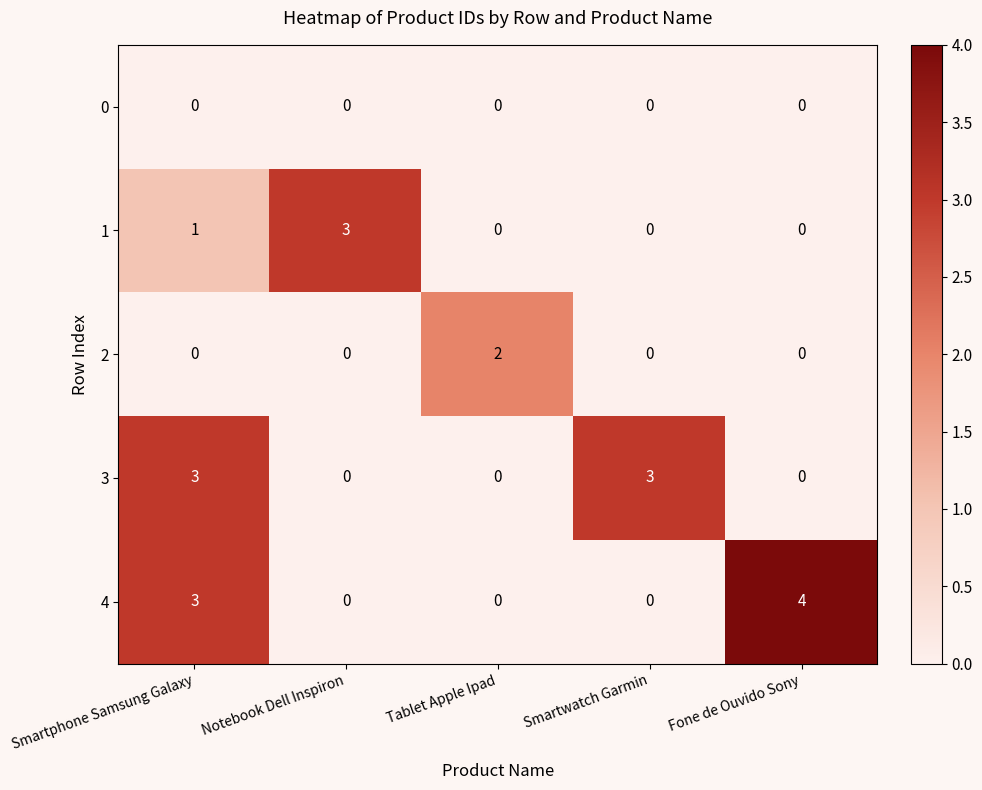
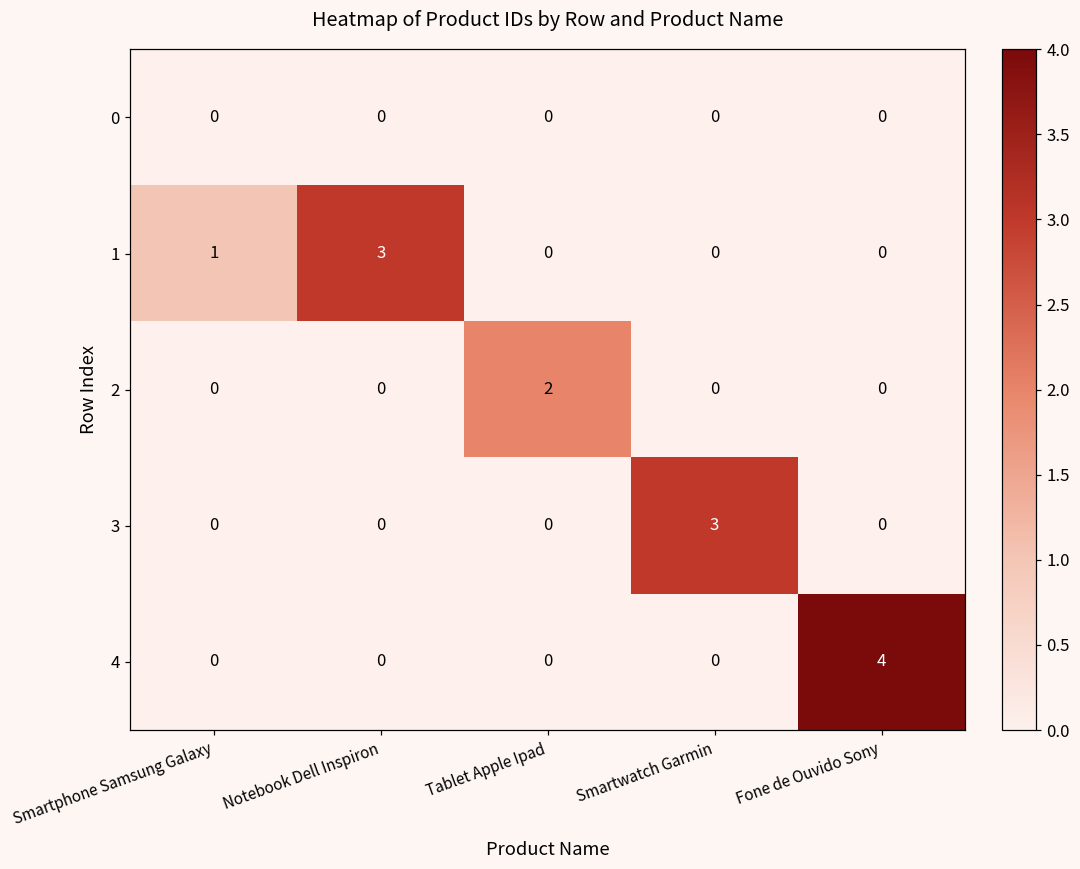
3, Smartphone Samsung Galaxy: 3 -> 0
4, Smartphone Samsung Galaxy: 3 -> 0
